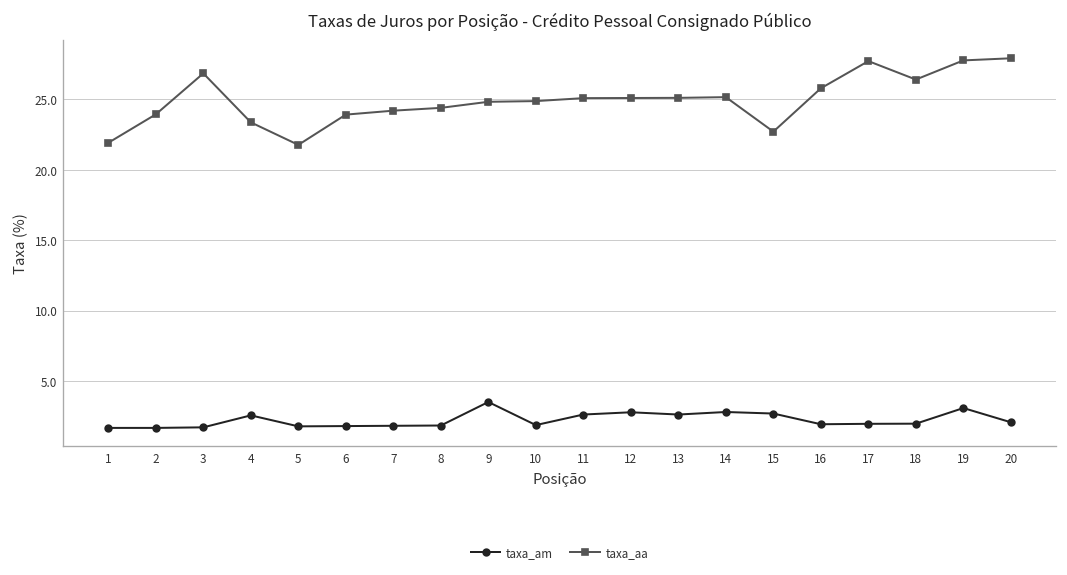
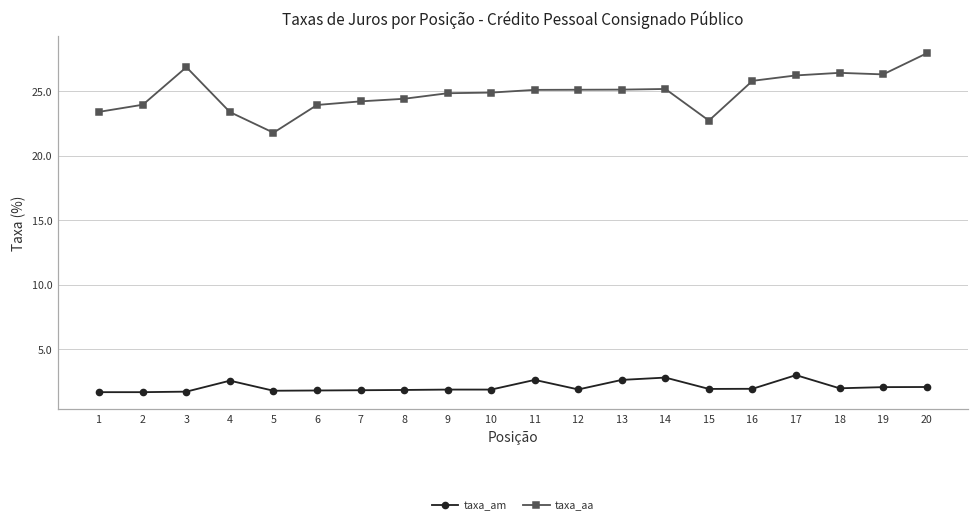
taxa_aa, 1: 21.9 -> 23.4
taxa_am, 9: 3.5 -> 1.9
taxa_am, 12: 2.8 -> 1.9
taxa_am, 15: 2.7 -> 1.9
taxa_am, 17: 2.0 -> 3.0
taxa_aa, 17: 27.7 -> 26.2
taxa_am, 19: 3.1 -> 2.1
taxa_aa, 19: 27.8 -> 26.3
